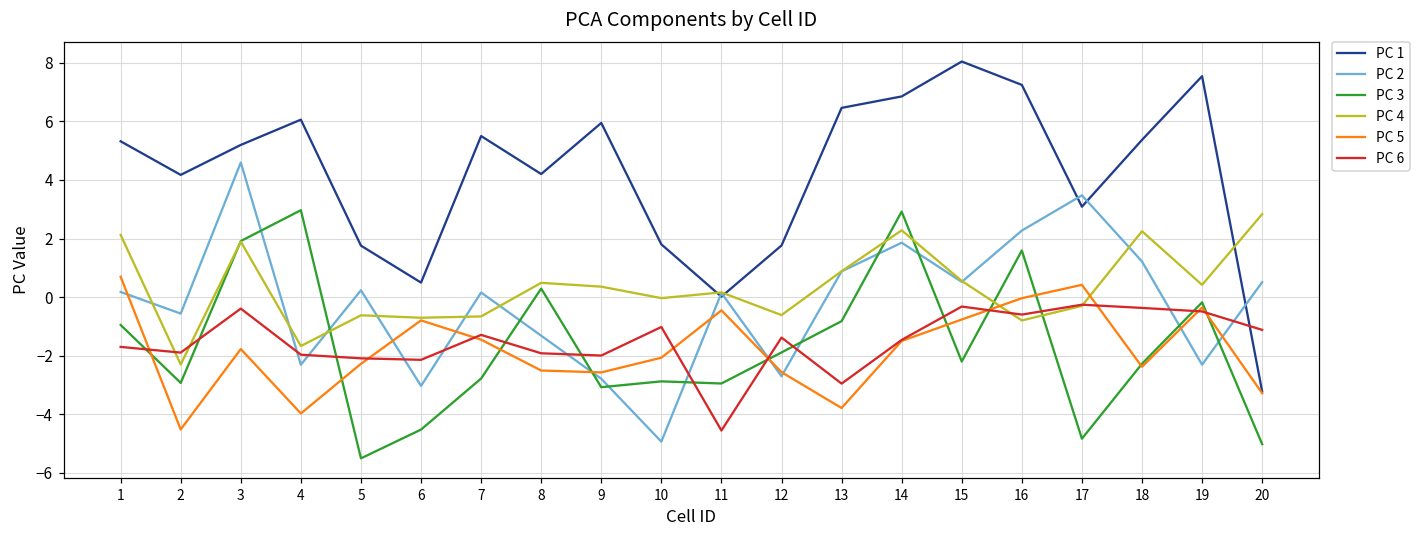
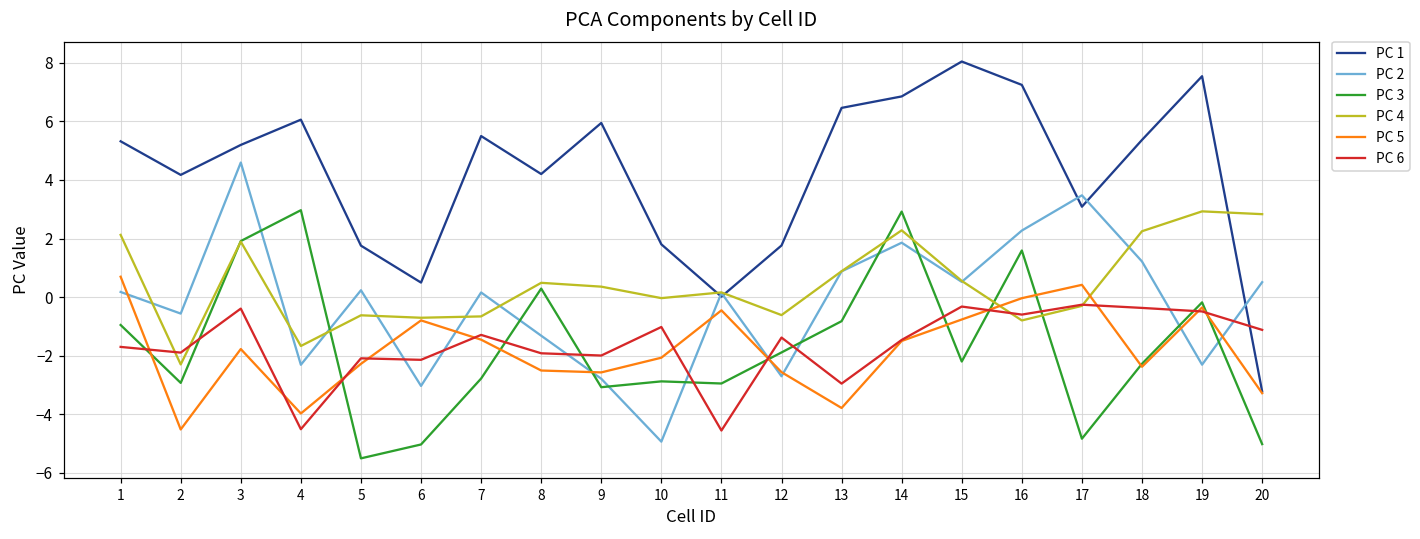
PC 6, 4: -2.0 -> -4.5
PC 3, 6: -4.5 -> -5.0
PC 4, 19: 0.4 -> 2.9
